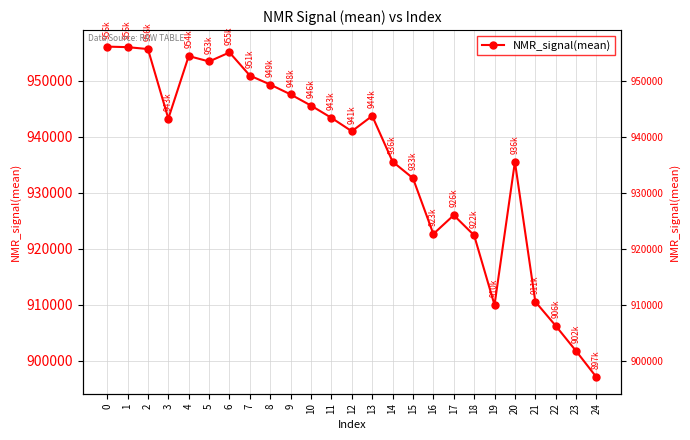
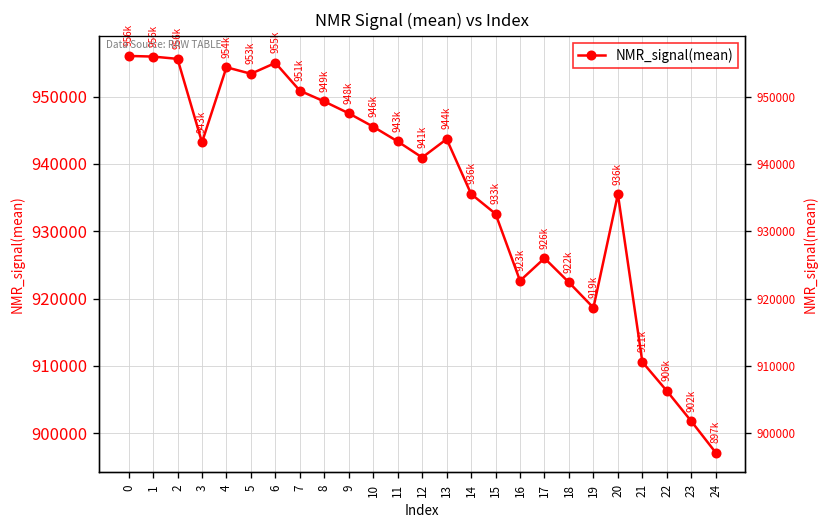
19: 910k -> 919k
